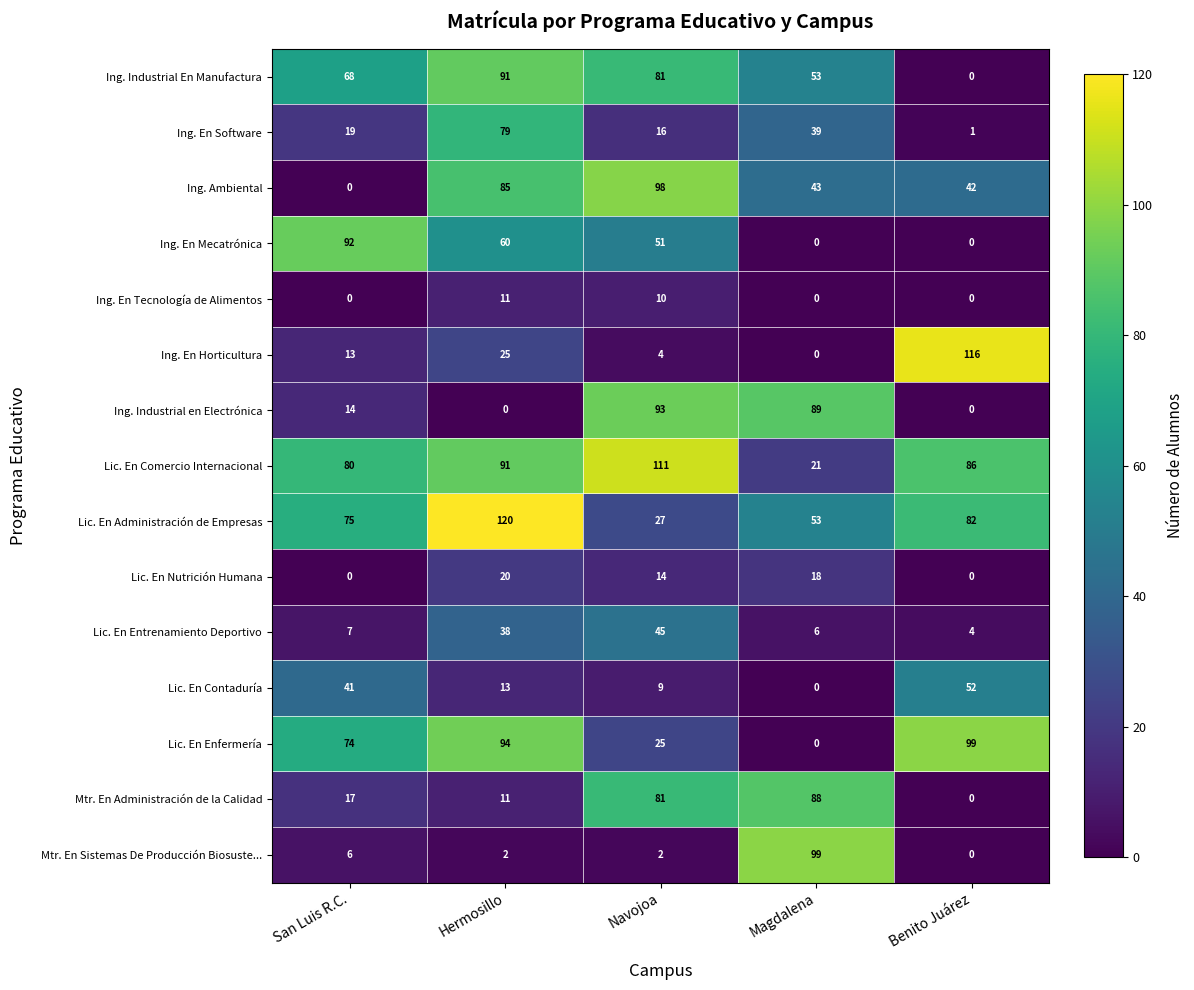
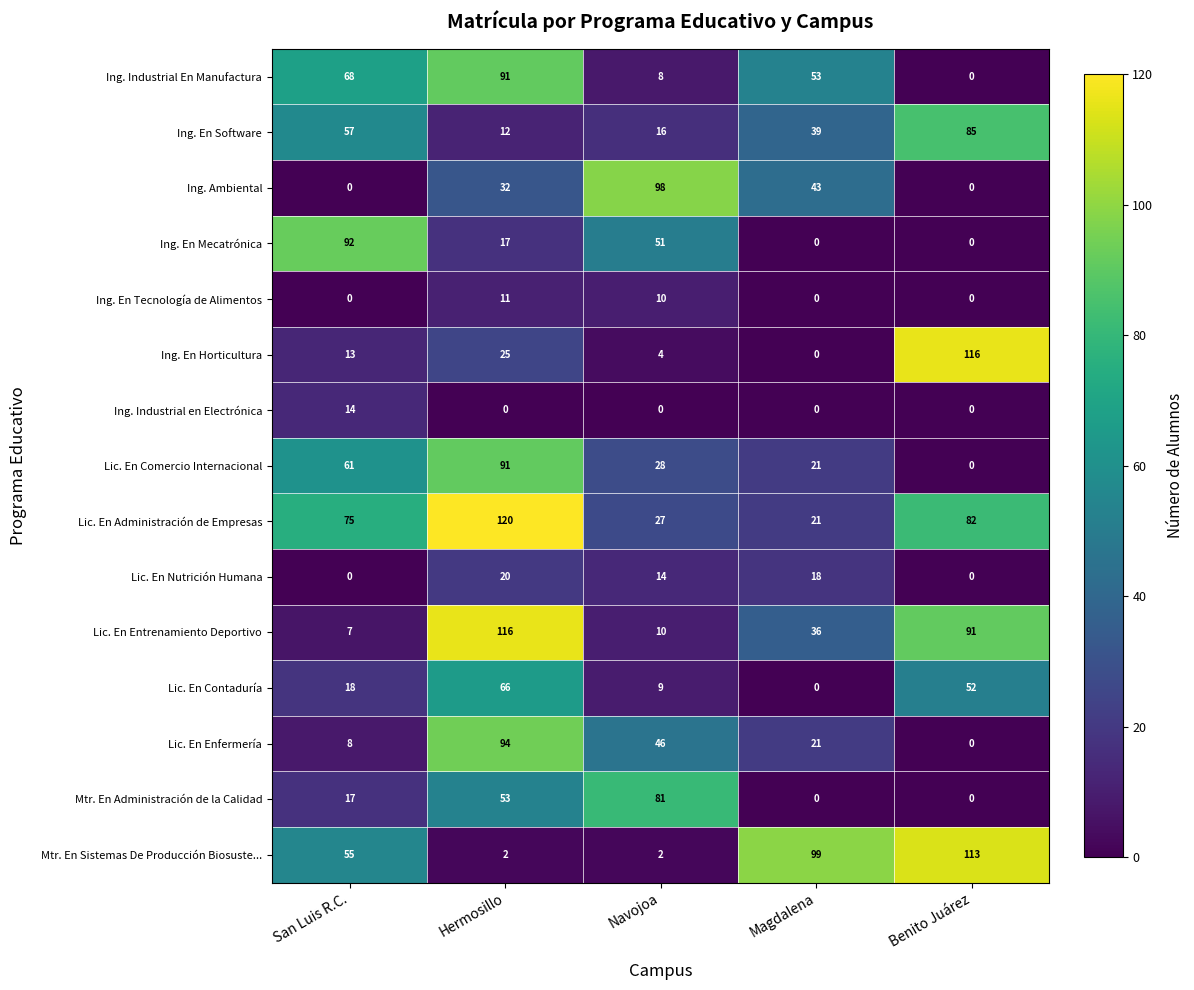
Ing. Industrial En Manufactura, Navojoa: 81 -> 8
Ing. En Software, San Luis R.C.: 19 -> 57
Ing. En Software, Hermosillo: 79 -> 12
Ing. En Software, Benito Juárez: 1 -> 85
Ing. Ambiental, Hermosillo: 85 -> 32
Ing. Ambiental, Benito Juárez: 42 -> 0
Ing. En Mecatrónica, Hermosillo: 60 -> 17
Ing. Industrial en Electrónica, Navojoa: 93 -> 0
Ing. Industrial en Electrónica, Magdalena: 89 -> 0
Lic. En Comercio Internacional, San Luis R.C.: 80 -> 61
Lic. En Comercio Internacional, Navojoa: 111 -> 28
Lic. En Comercio Internacional, Benito Juárez: 86 -> 0
Lic. En Administración de Empresas, Magdalena: 53 -> 21
Lic. En Entrenamiento Deportivo, Hermosillo: 38 -> 116
Lic. En Entrenamiento Deportivo, Navojoa: 45 -> 10
Lic. En Entrenamiento Deportivo, Magdalena: 6 -> 36
Lic. En Entrenamiento Deportivo, Benito Juárez: 4 -> 91
Lic. En Contaduría, San Luis R.C.: 41 -> 18
Lic. En Contaduría, Hermosillo: 13 -> 66
Lic. En Enfermería, San Luis R.C.: 74 -> 8
Lic. En Enfermería, Navojoa: 25 -> 46
Lic. En Enfermería, Magdalena: 0 -> 21
Lic. En Enfermería, Benito Juárez: 99 -> 0
Mtr. En Administración de la Calidad, Hermosillo: 11 -> 53
Mtr. En Administración de la Calidad, Magdalena: 88 -> 0
Mtr. En Sistemas De Producción Biosuste..., San Luis R.C.: 6 -> 55
Mtr. En Sistemas De Producción Biosuste..., Benito Juárez: 0 -> 113
